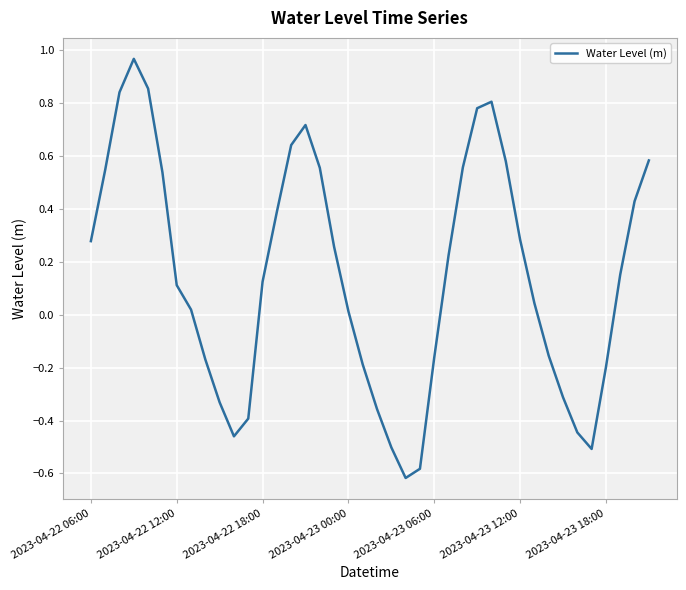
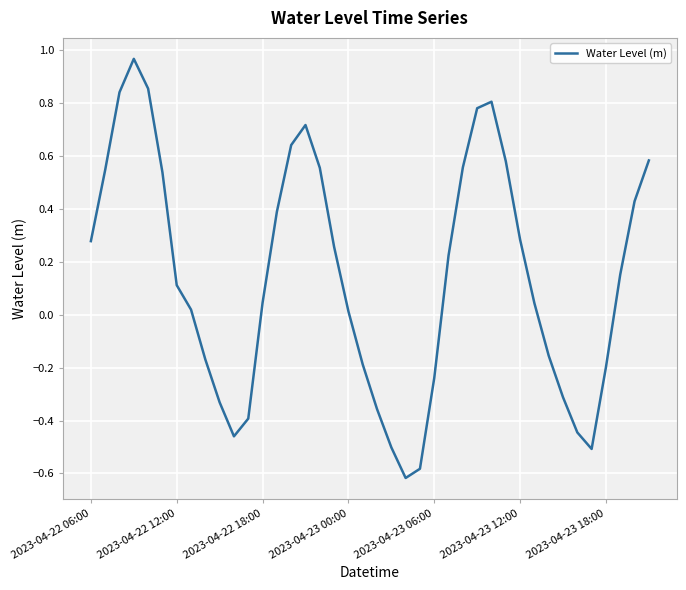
2023-04-22 18:00: 0.12 -> 0.05
2023-04-23 06:00: -0.16 -> -0.24
